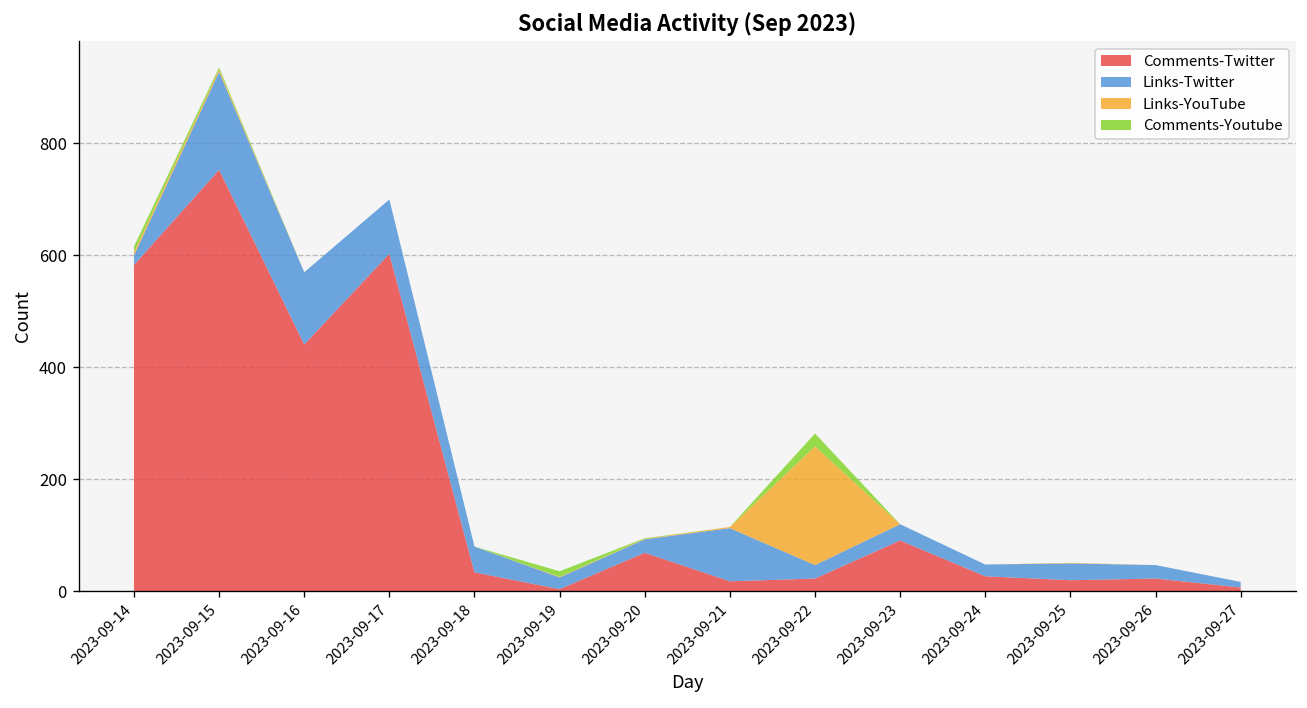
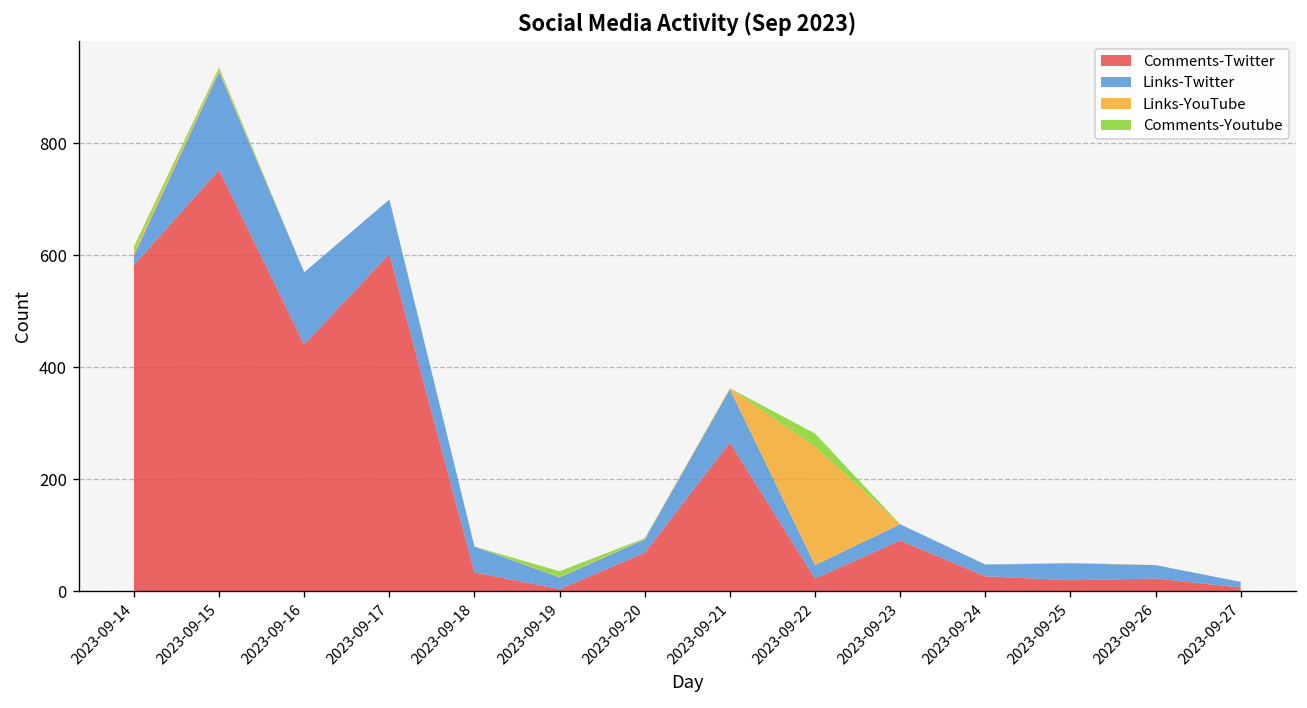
Comments-Twitter, 2023-09-21: 20 -> 270
